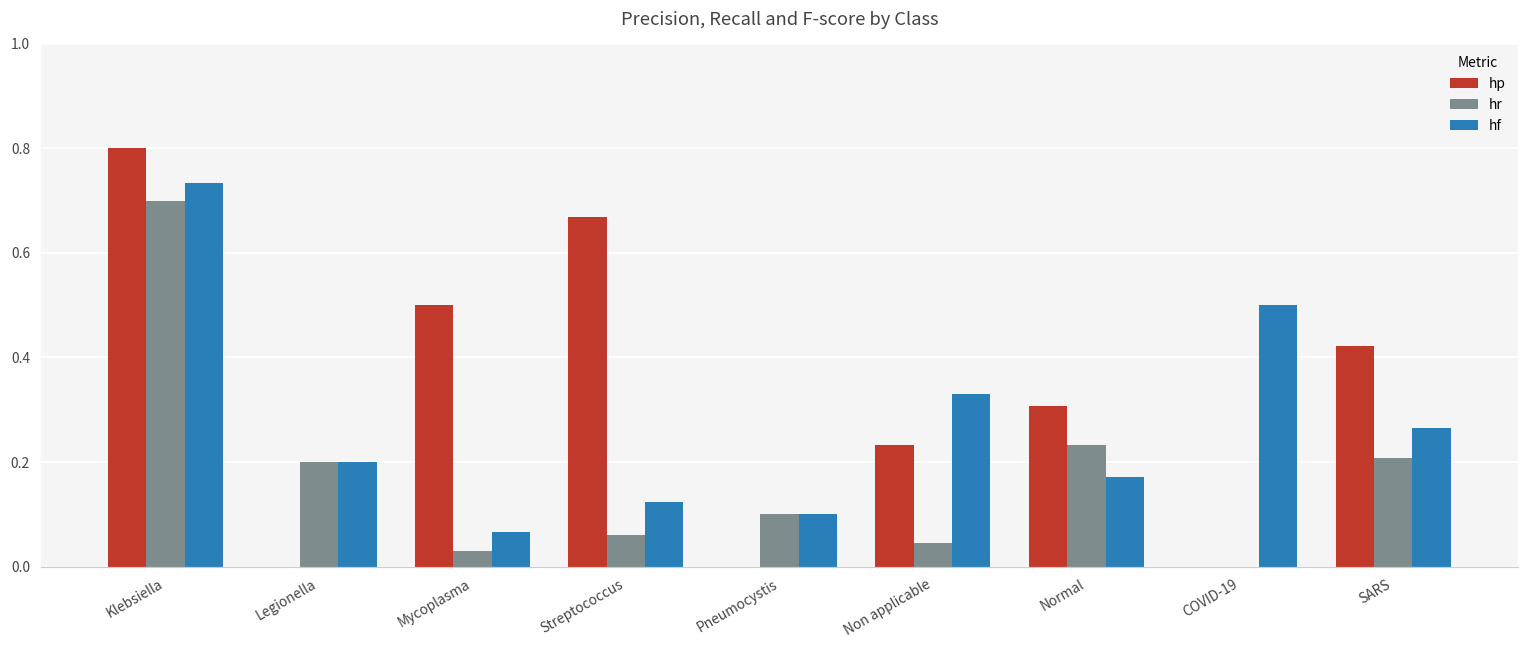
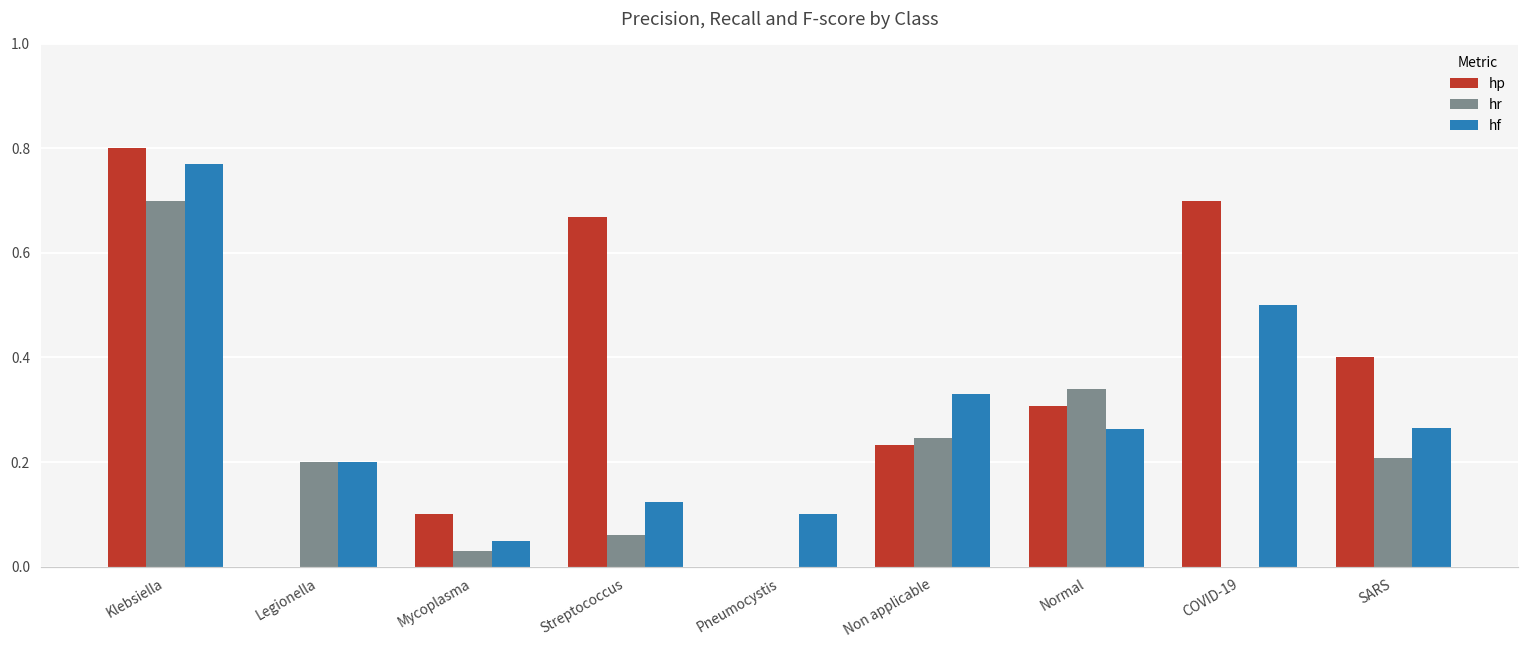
hf, Klebsiella: 0.73 -> 0.77
hp, Mycoplasma: 0.5 -> 0.1
hf, Mycoplasma: 0.07 -> 0.05
hr, Pneumocystis: 0.1 -> 0.0
hr, Non applicable: 0.04 -> 0.25
hr, Normal: 0.23 -> 0.34
hf, Normal: 0.17 -> 0.26
hp, COVID-19: 0.0 -> 0.7
hp, SARS: 0.42 -> 0.40
